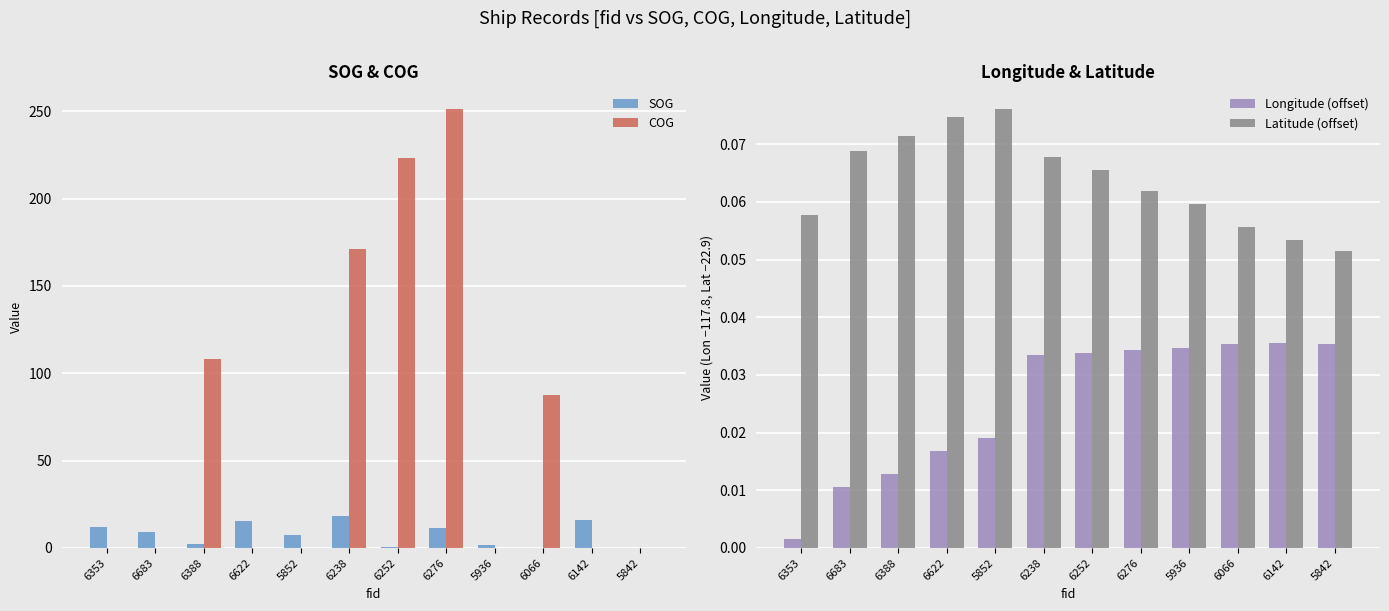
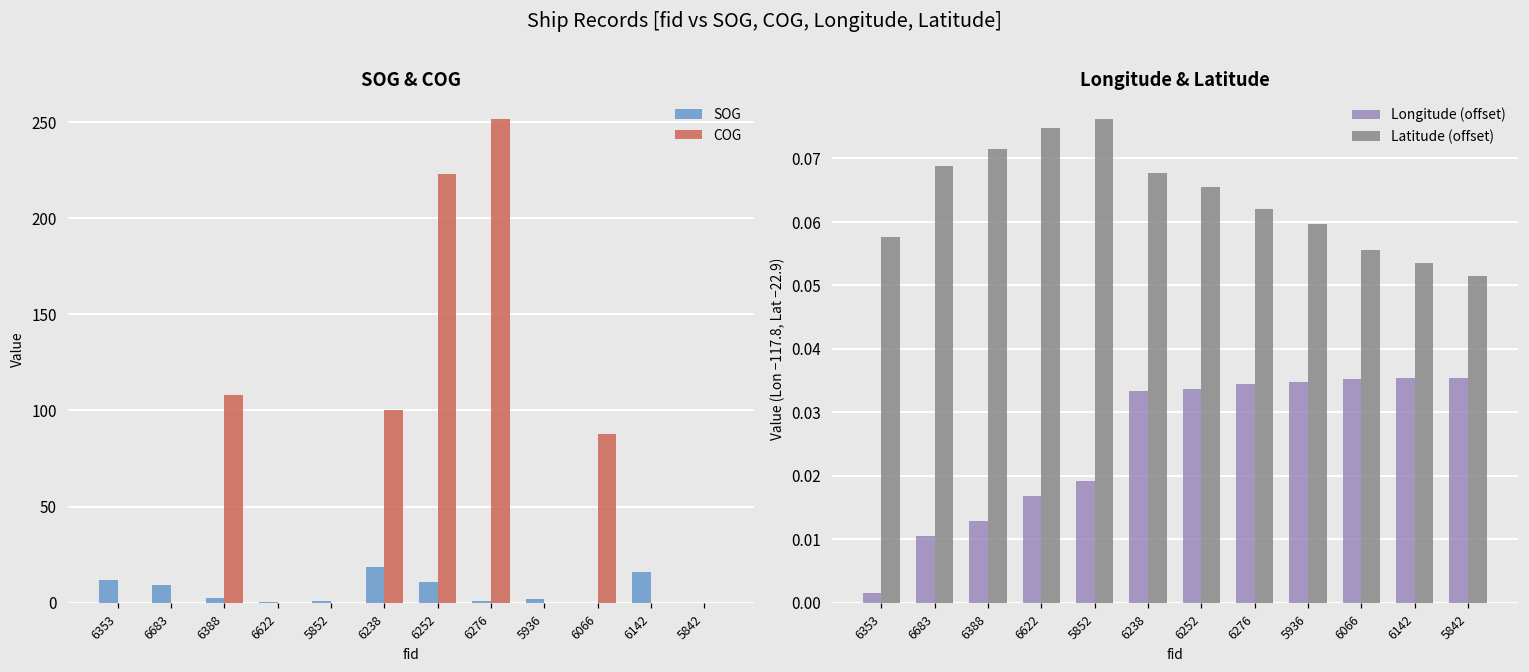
SOG & COG, SOG, 6622: 16 -> 1
SOG & COG, SOG, 5852: 8 -> 1
SOG & COG, COG, 6238: 171 -> 100
SOG & COG, SOG, 6252: 1 -> 11
SOG & COG, SOG, 6276: 12 -> 1
